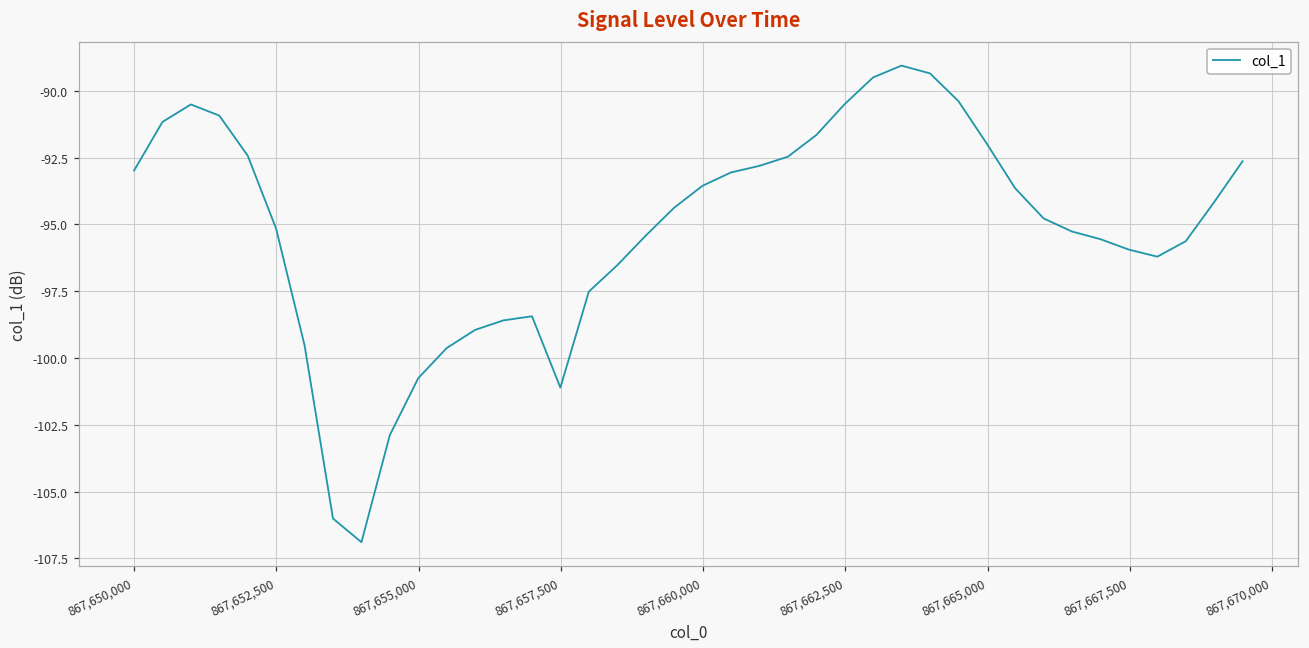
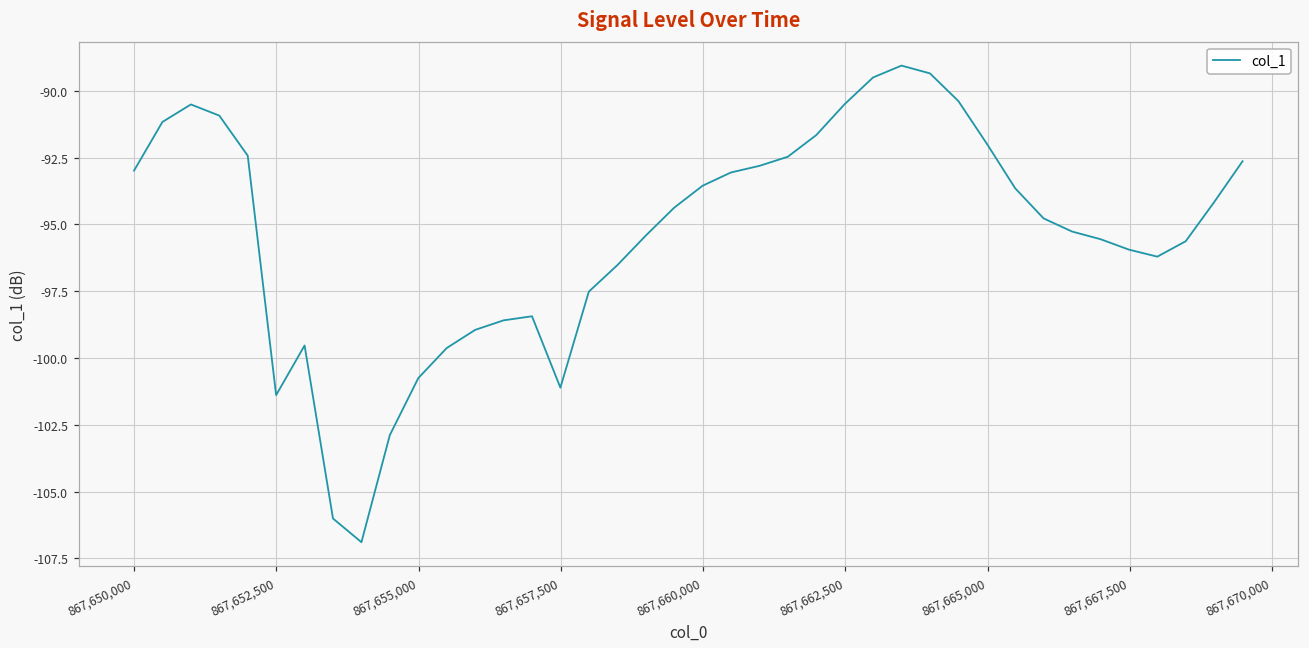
867,652,500: -95.2 -> -101.4
